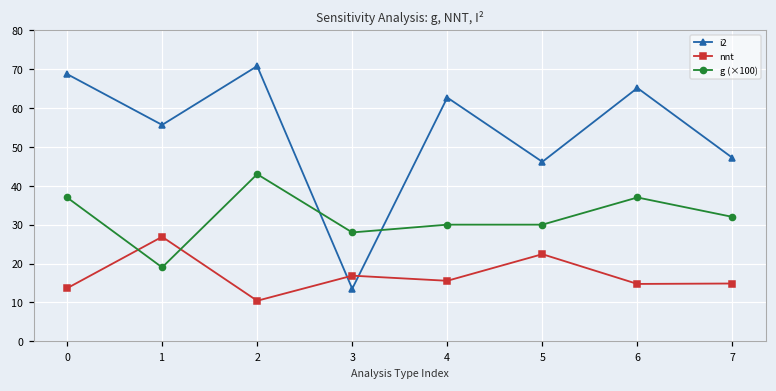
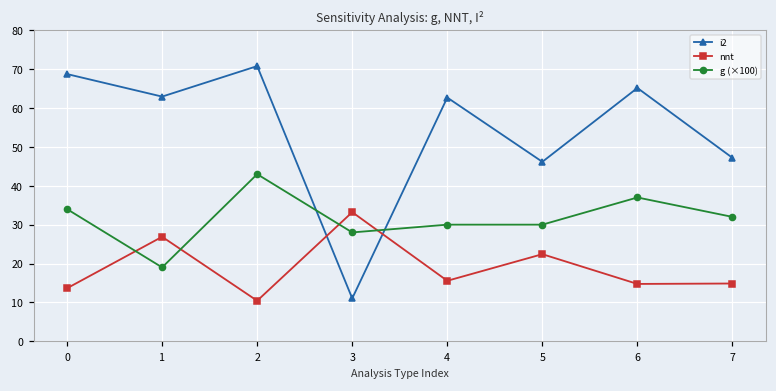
g (×100), 0: 37 -> 34
i2, 1: 56 -> 63
i2, 3: 14 -> 11
nnt, 3: 17 -> 33
